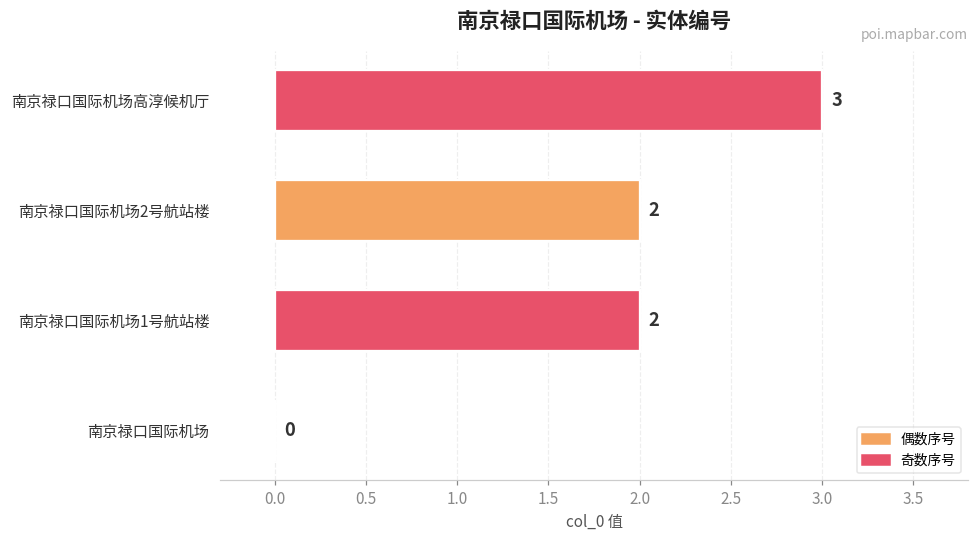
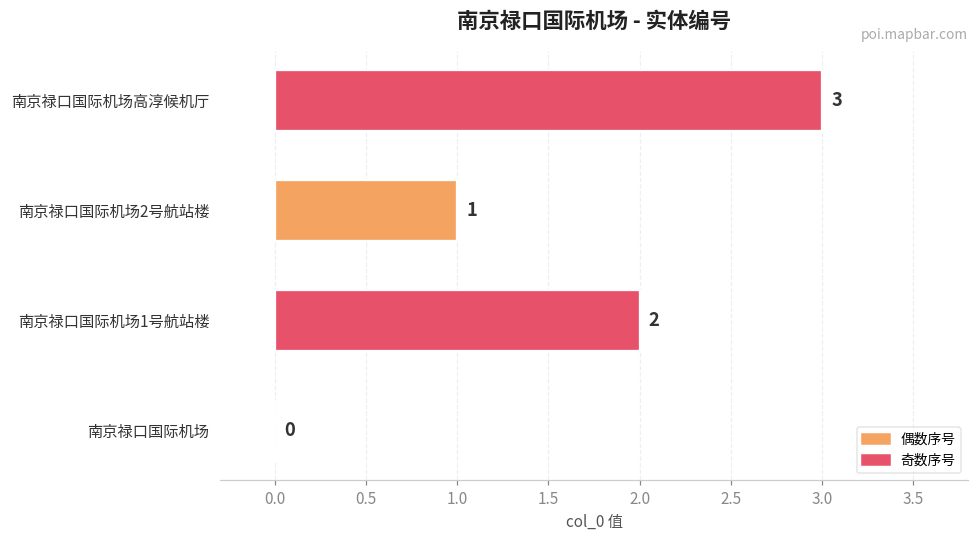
南京禄口国际机场2号航站楼: 2 -> 1
